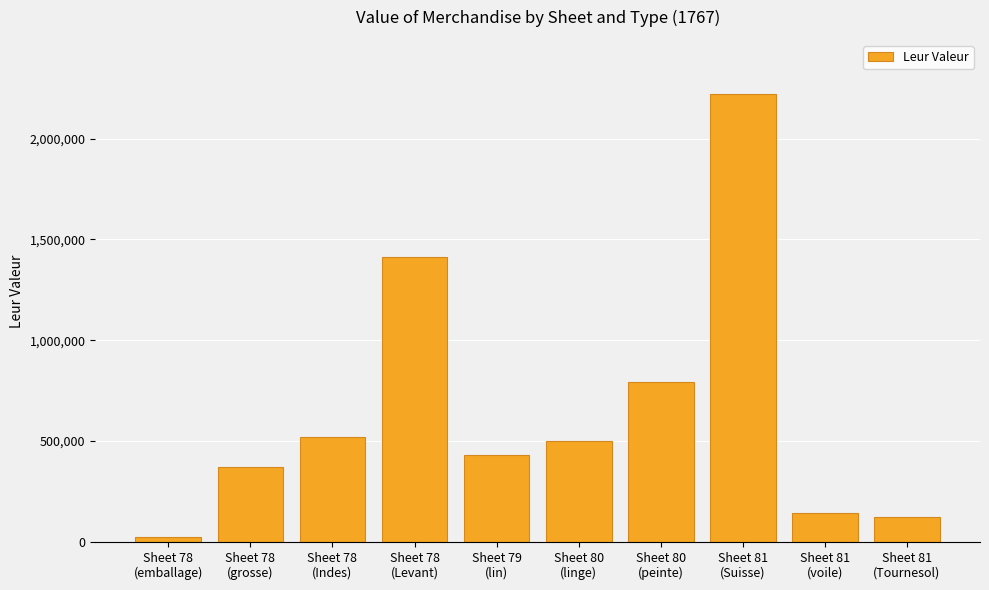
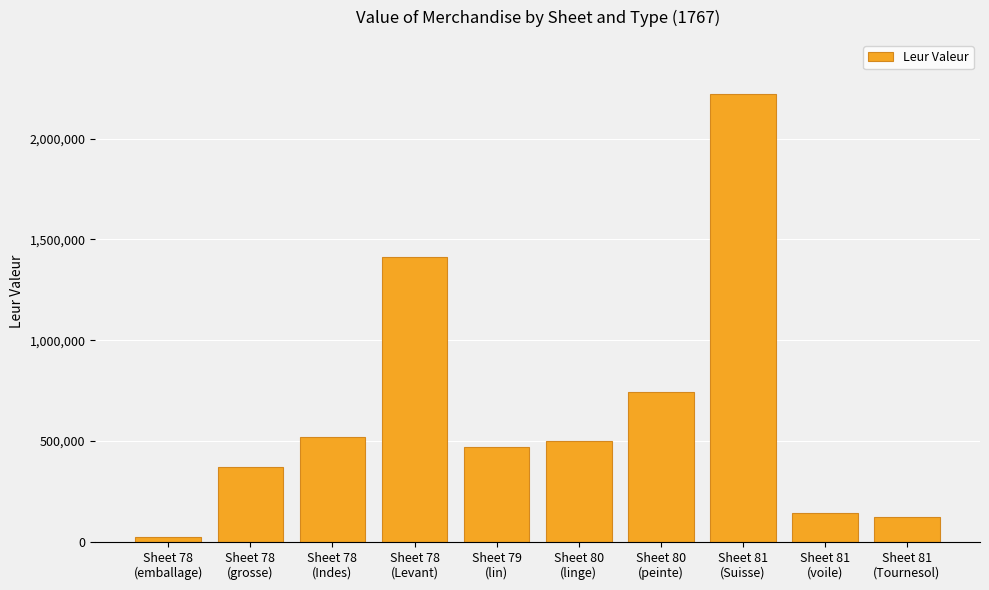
Sheet 79 (lin): 430,000 -> 470,000
Sheet 80 (peinte): 790,000 -> 740,000
